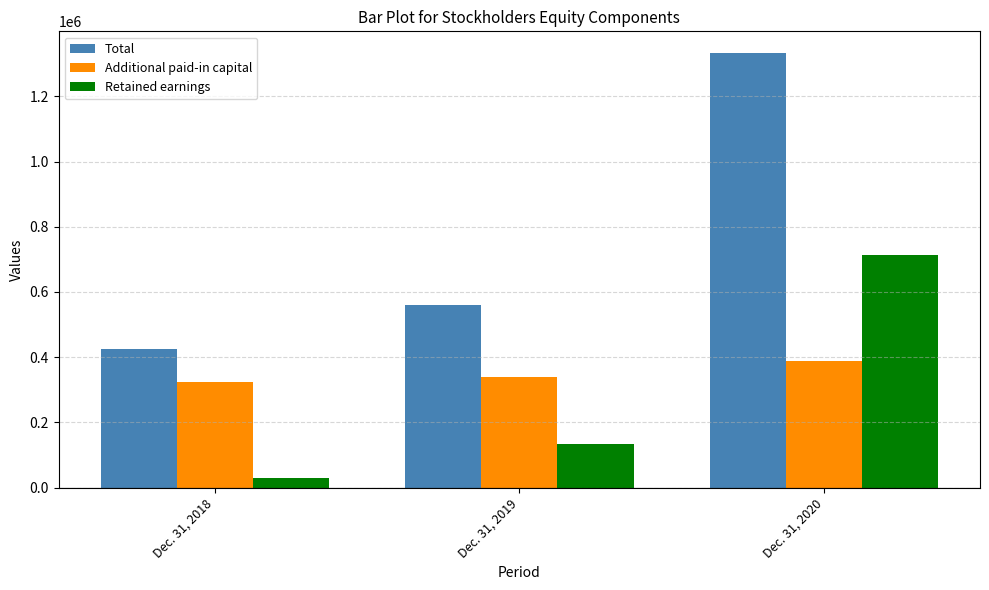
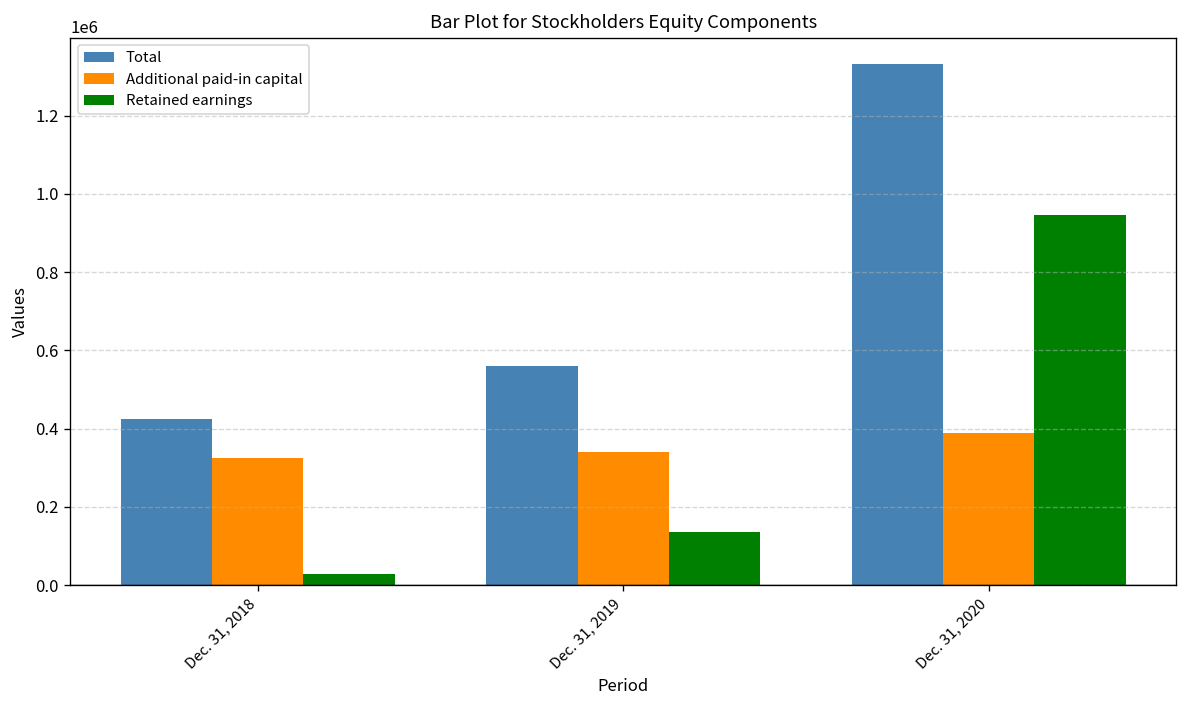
Retained earnings, Dec. 31, 2020: 710000 -> 940000
